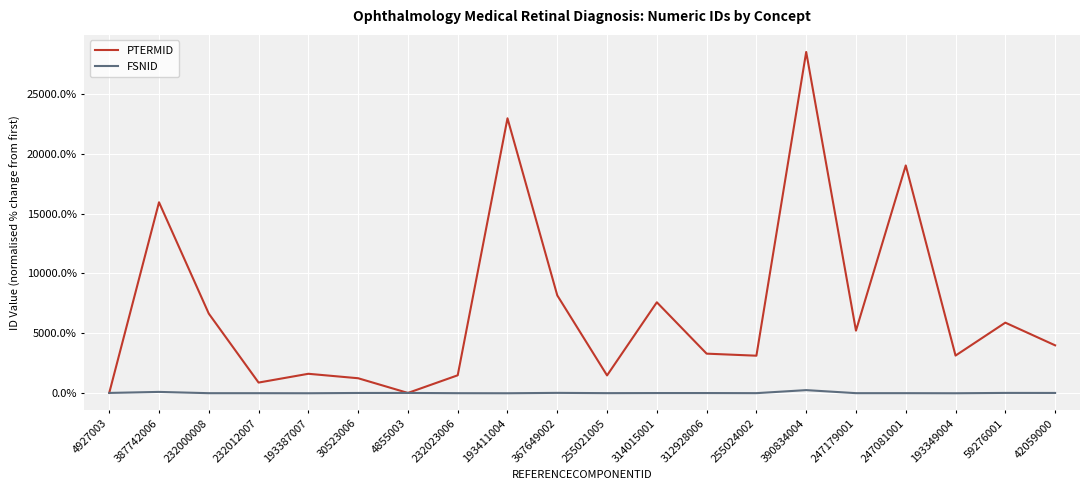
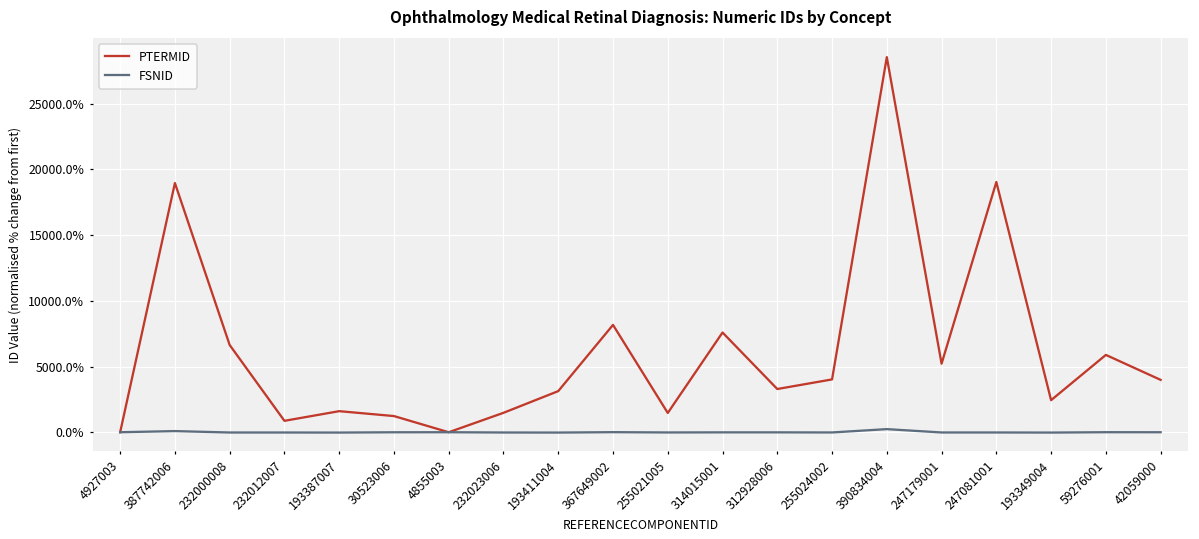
PTERMID, 387742006: 16000% -> 19000%
PTERMID, 193411004: 23000% -> 3100%
PTERMID, 255024002: 3100% -> 4000%
PTERMID, 193349004: 3100% -> 2400%
